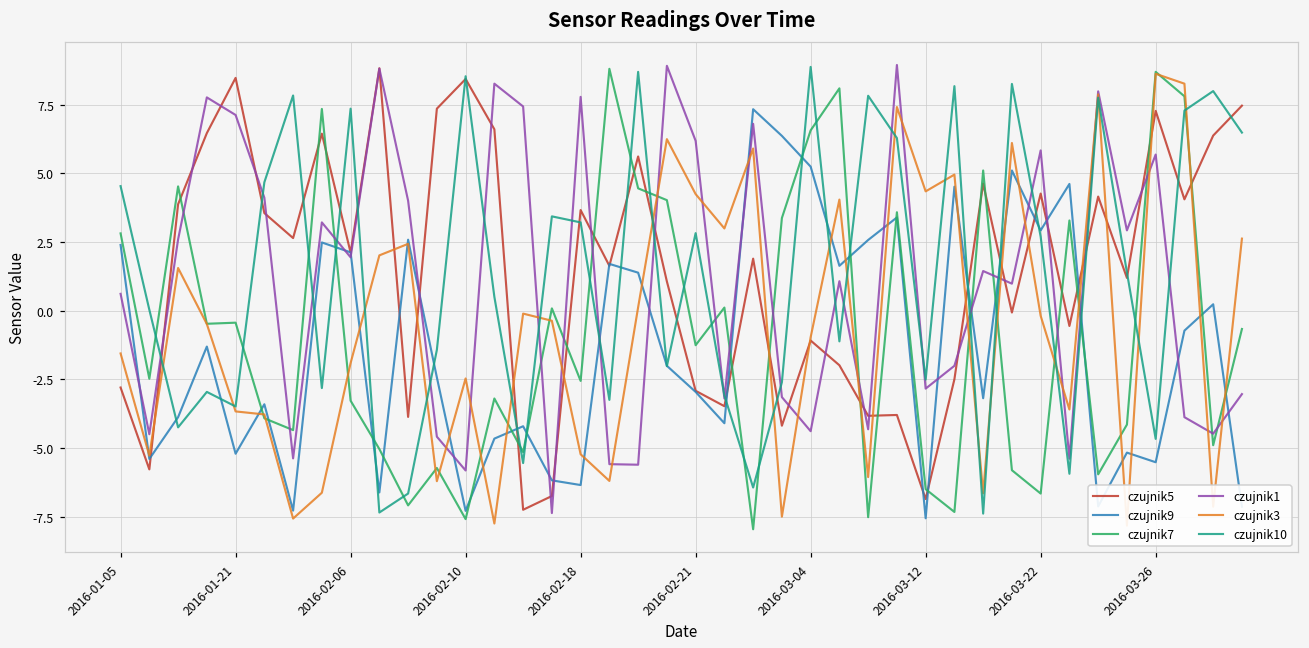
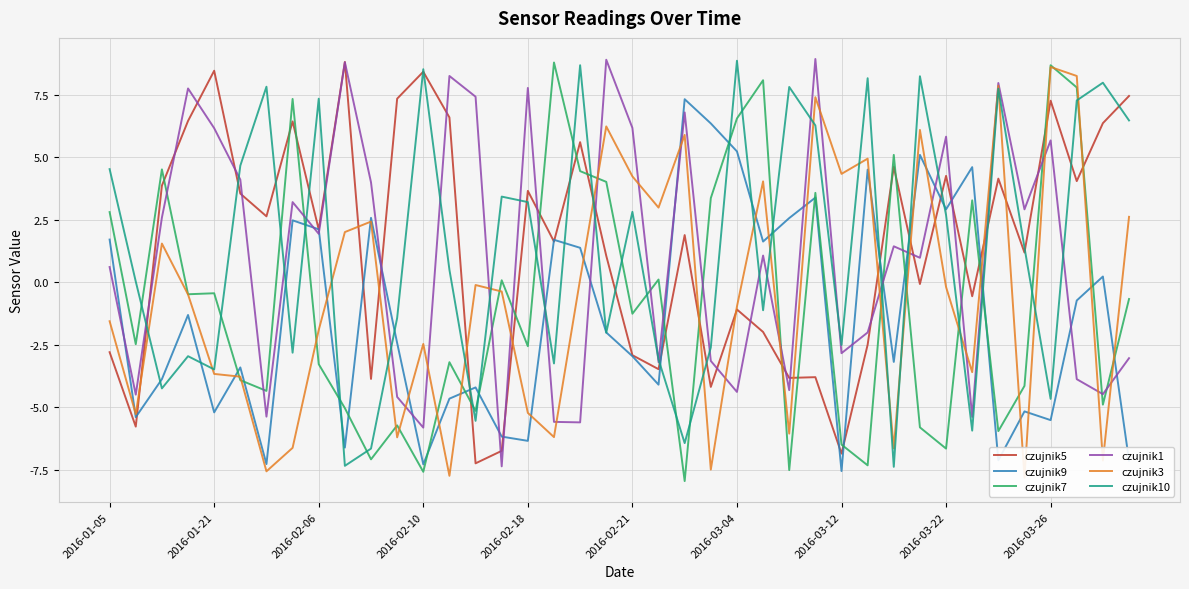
czujnik9, 2016-01-05: 2.4 -> 1.7
czujnik1, 2016-01-21: 7.1 -> 6.2
